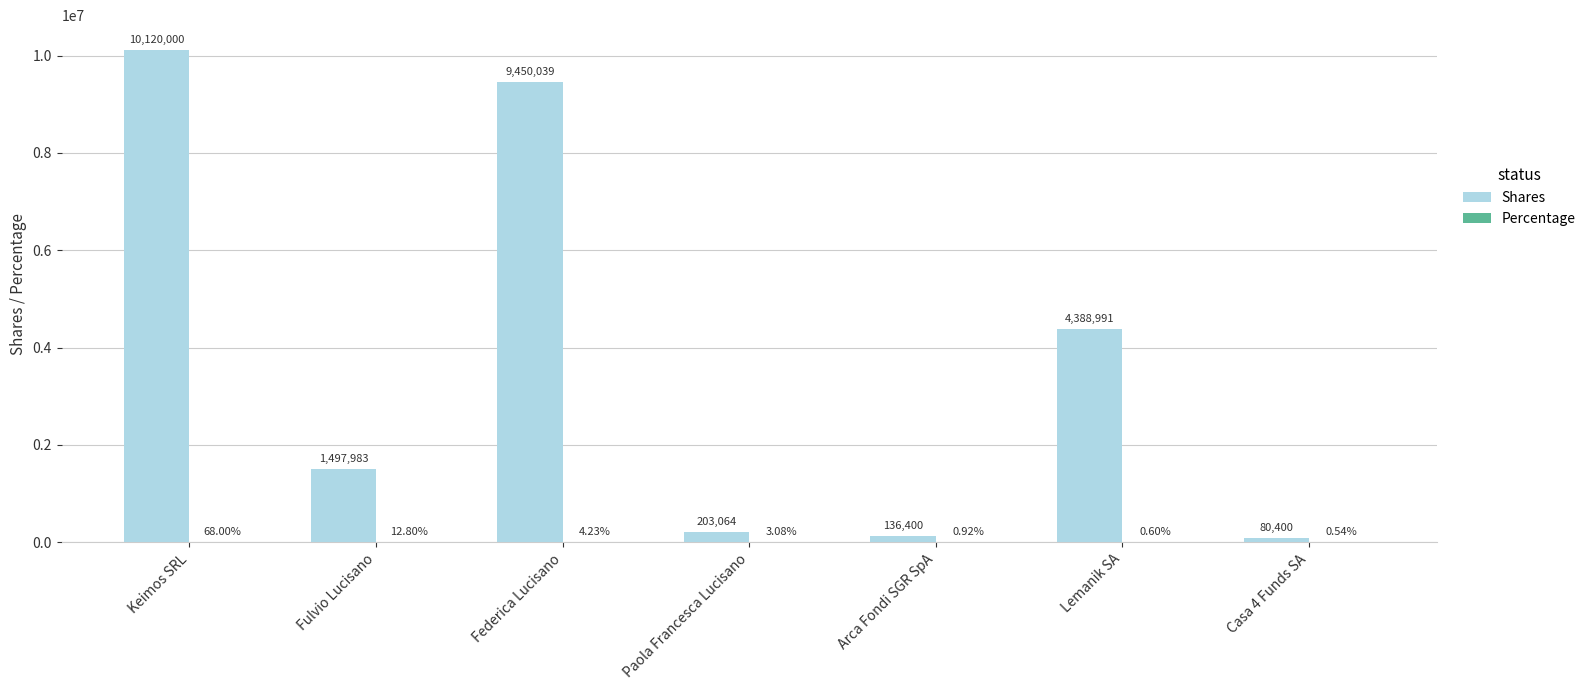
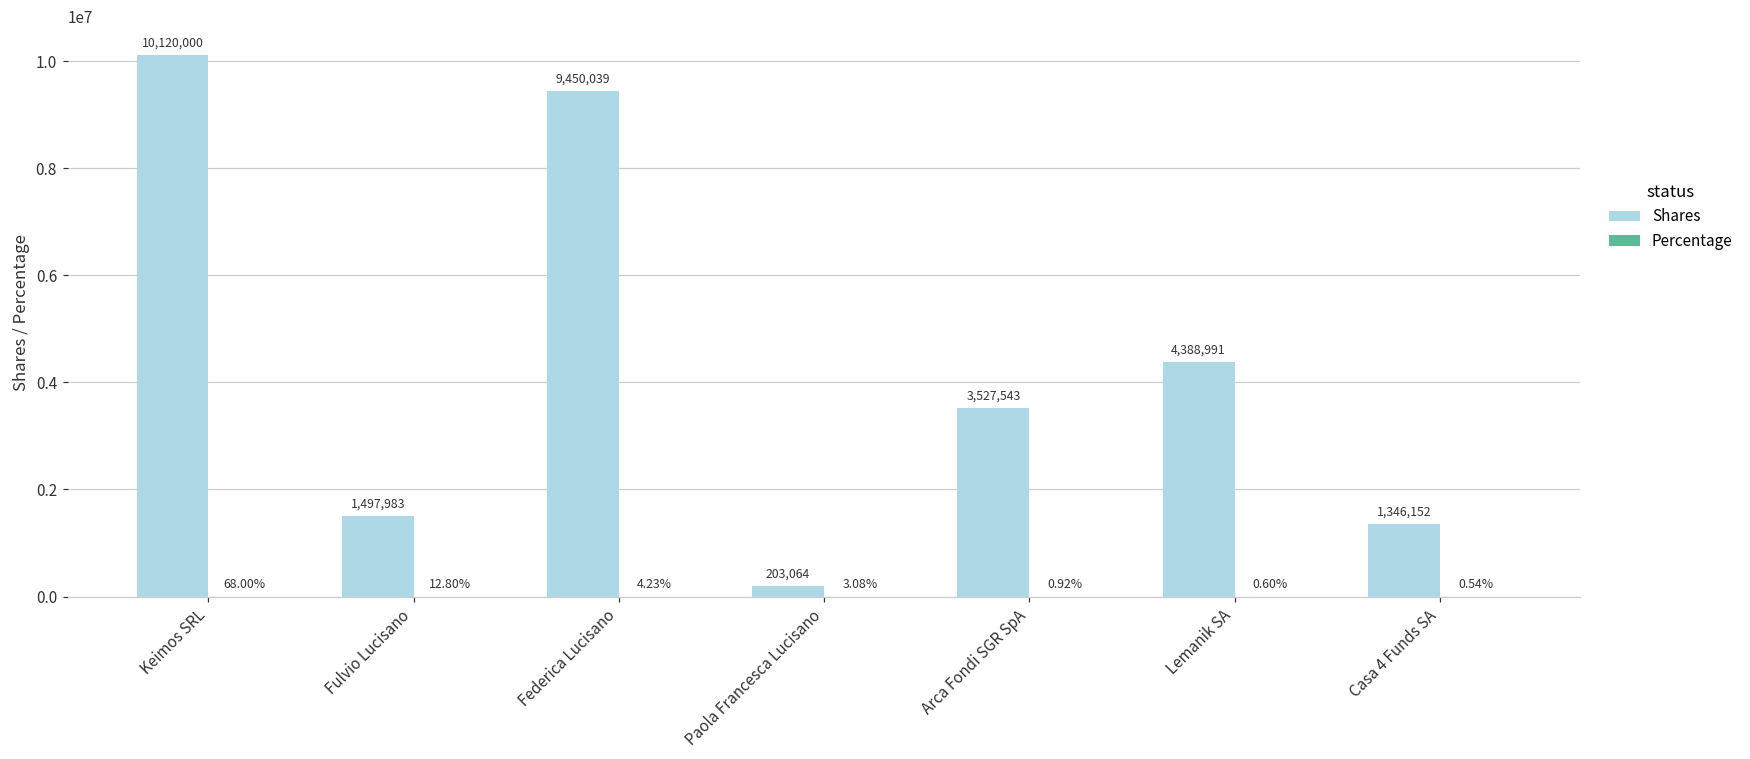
Shares, Arca Fondi SGR SpA: 136,400 -> 3,527,543
Shares, Casa 4 Funds SA: 80,400 -> 1,346,152
